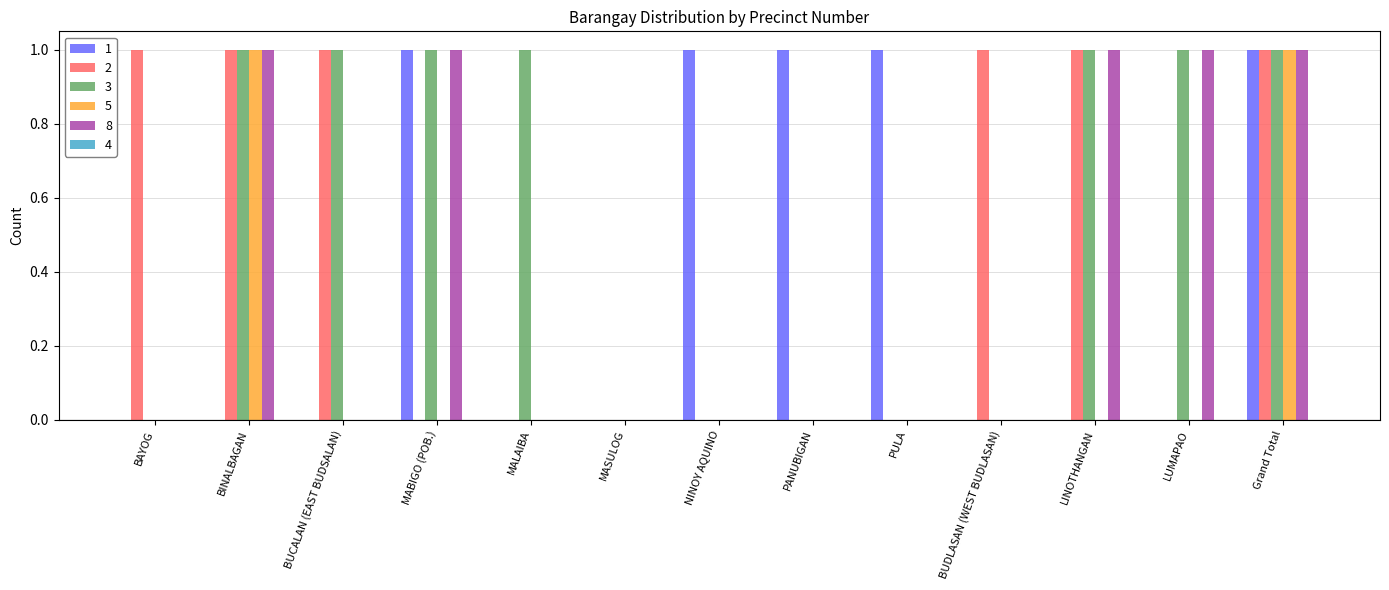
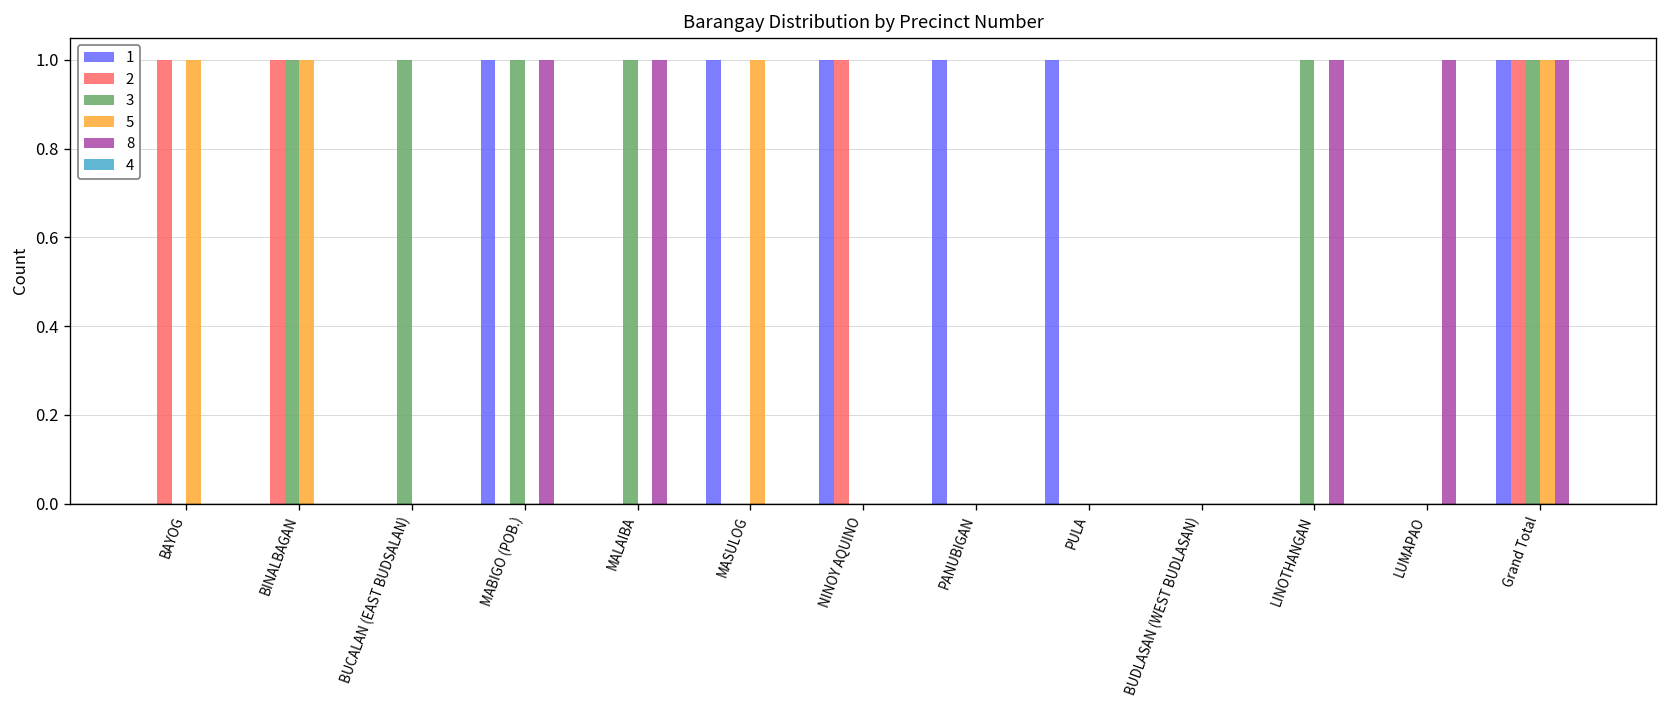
5, BAYOG: 0 -> 1
8, BINALBAGAN: 1 -> 0
2, BUCALAN (EAST BUDSALAN): 1 -> 0
8, MALAIBA: 0 -> 1
1, MASULOG: 0 -> 1
5, MASULOG: 0 -> 1
2, NINOY AQUINO: 0 -> 1
2, BUDLASAN (WEST BUDLASAN): 1 -> 0
2, LINOTHANGAN: 1 -> 0
3, LUMAPAO: 1 -> 0
